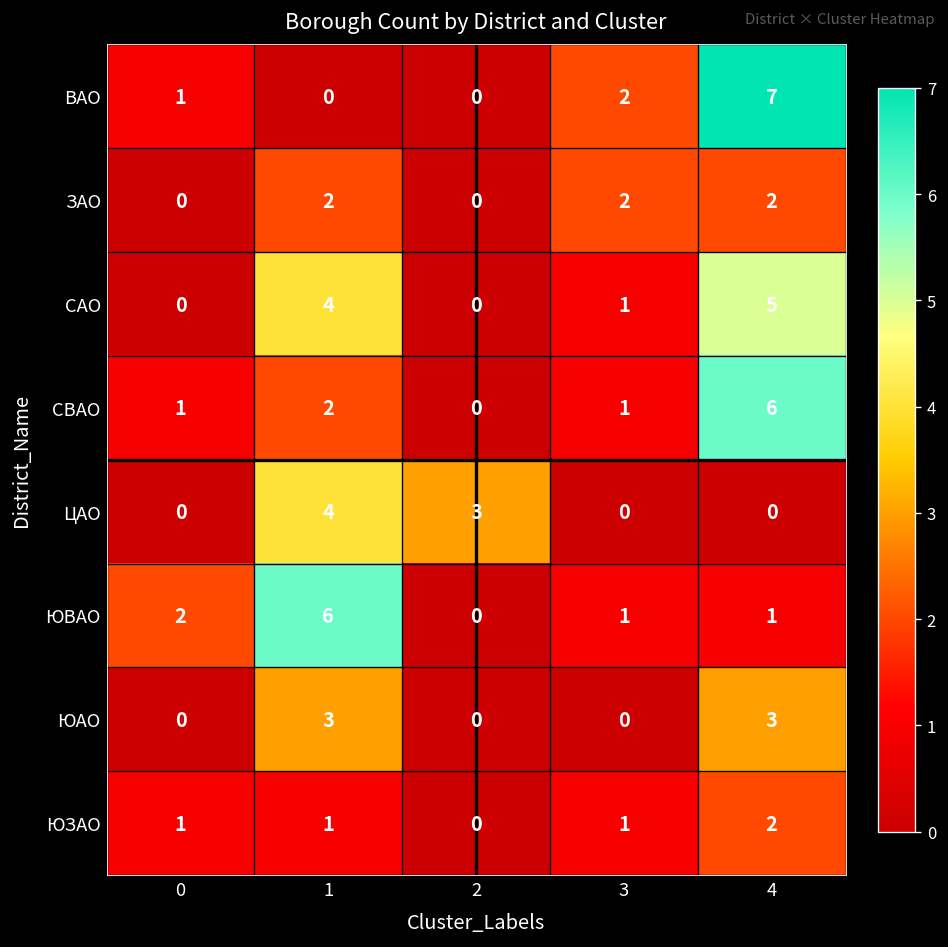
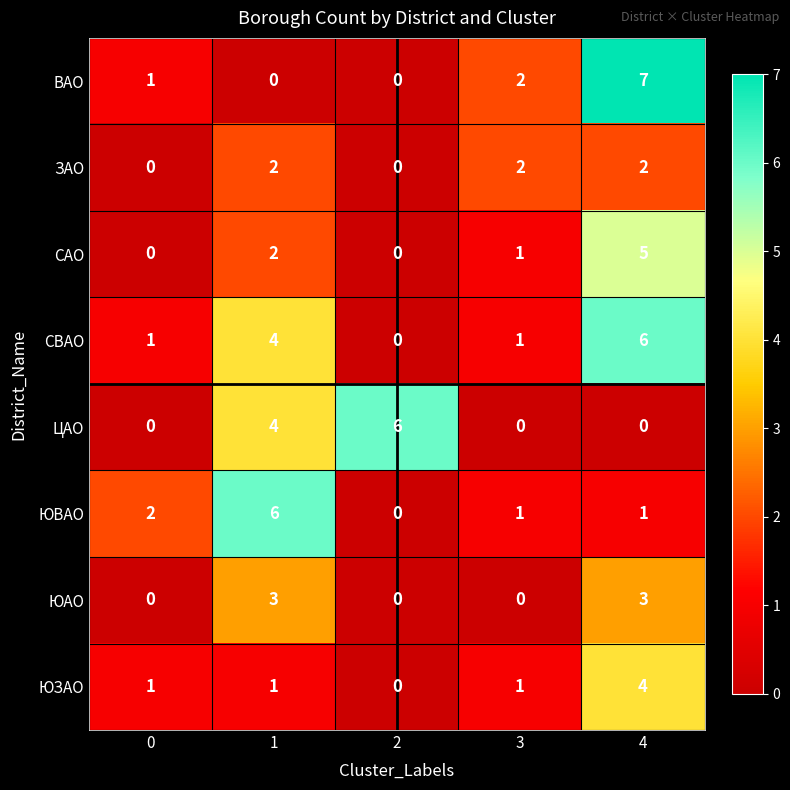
САО, 1: 4 -> 2
СВАО, 1: 2 -> 4
ЦАО, 2: 3 -> 6
ЮЗАО, 4: 2 -> 4
